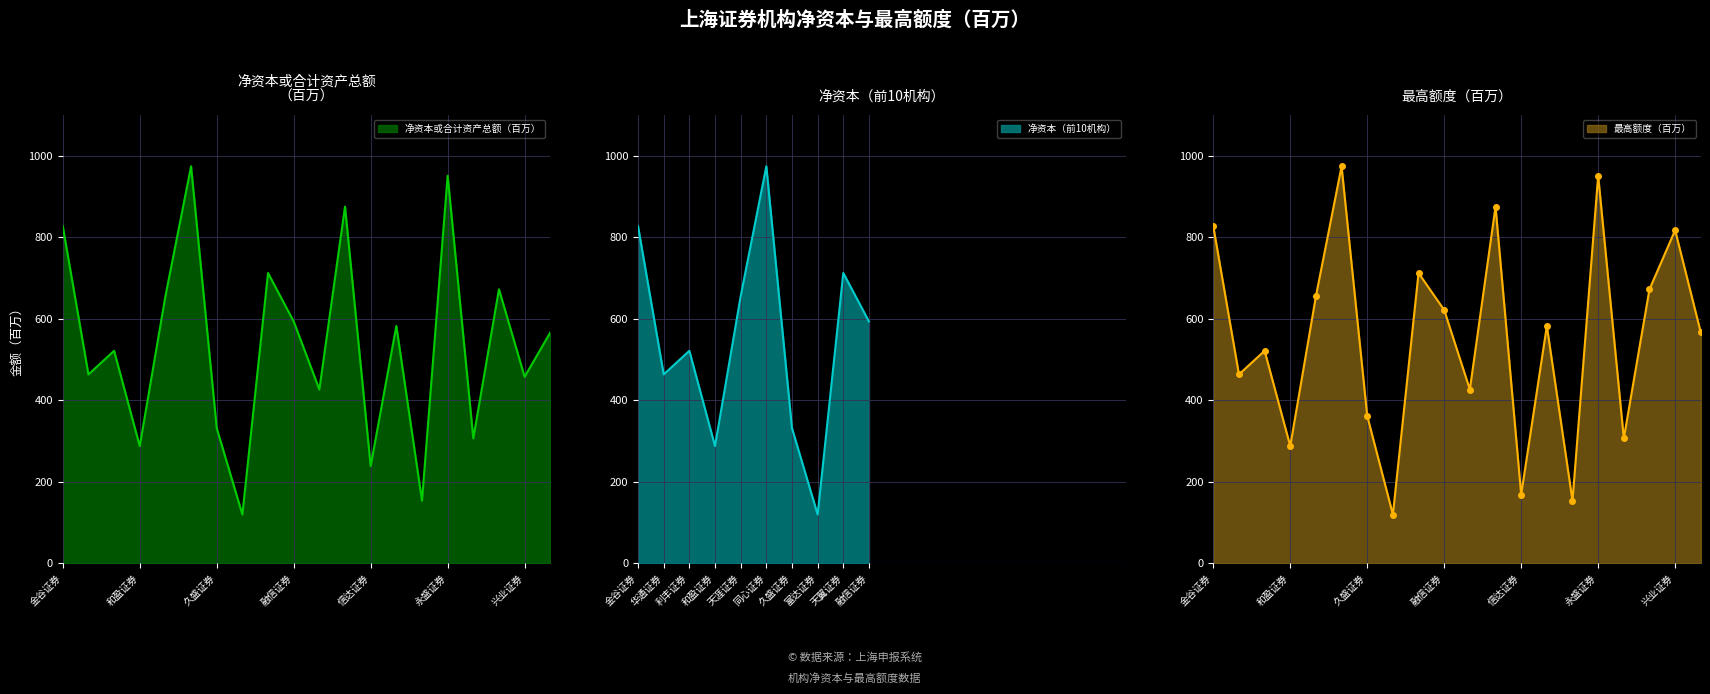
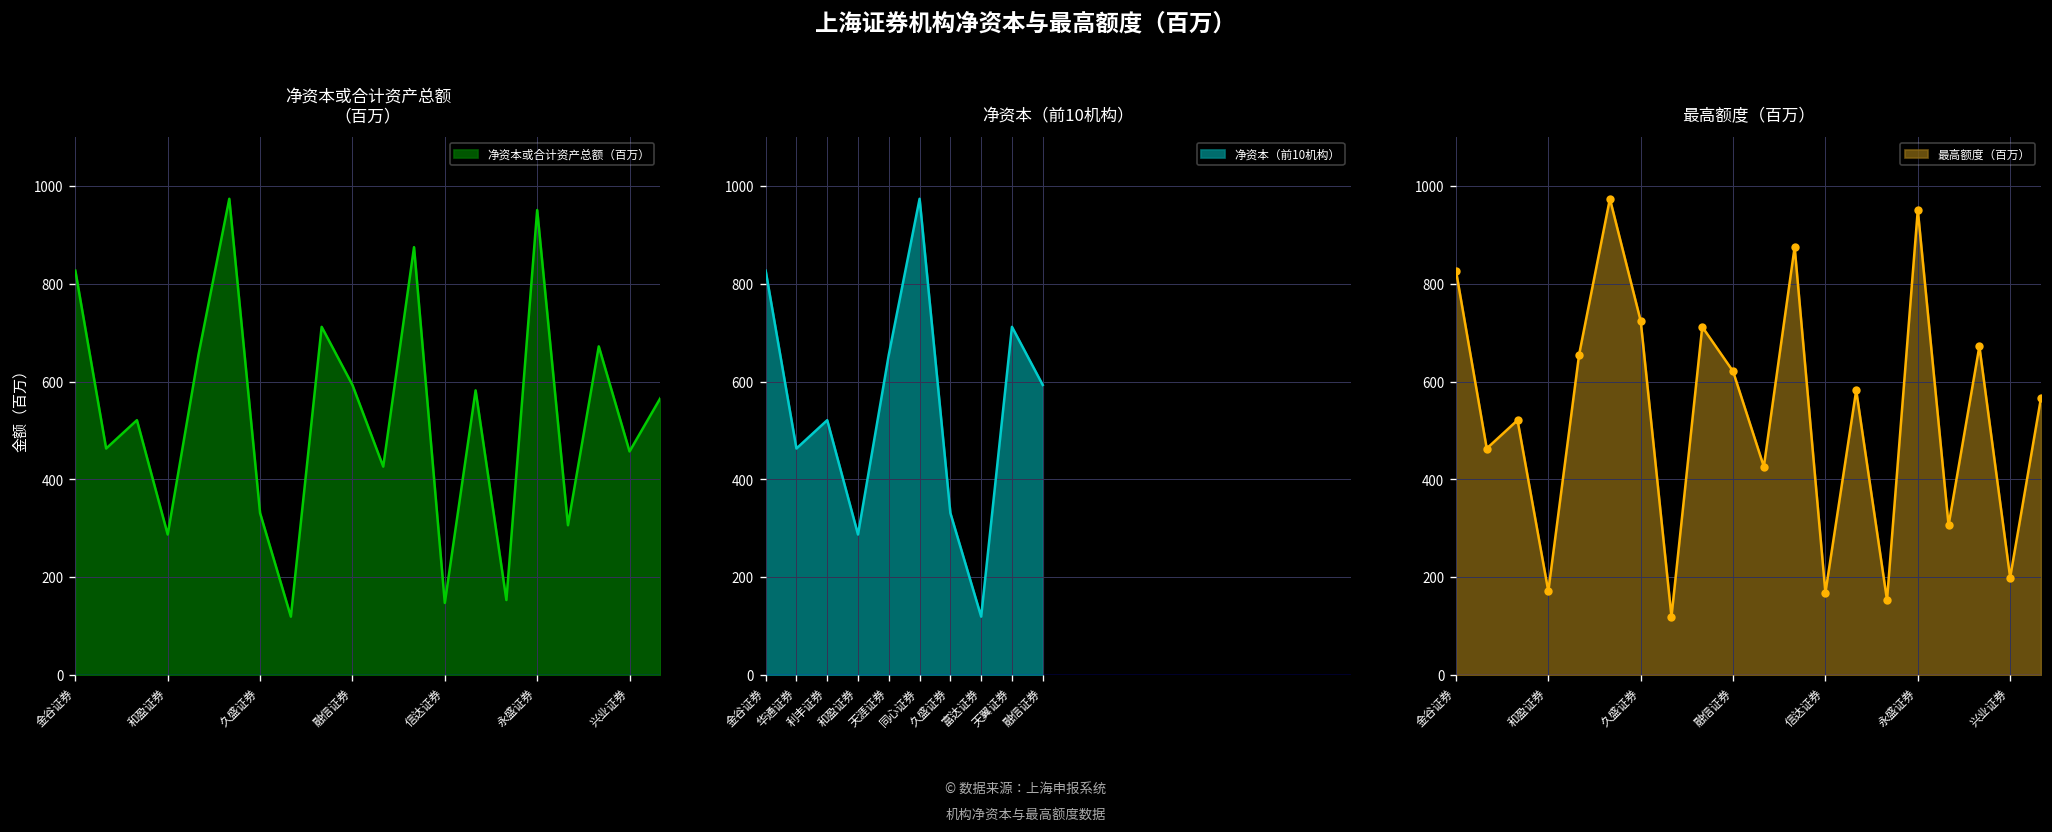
净资本或合计资产总额 （百万）, 信达证券: 240 -> 150
最高额度（百万）, 和盈证券: 290 -> 170
最高额度（百万）, 久盛证券: 360 -> 720
最高额度（百万）, 兴业证券: 820 -> 200
